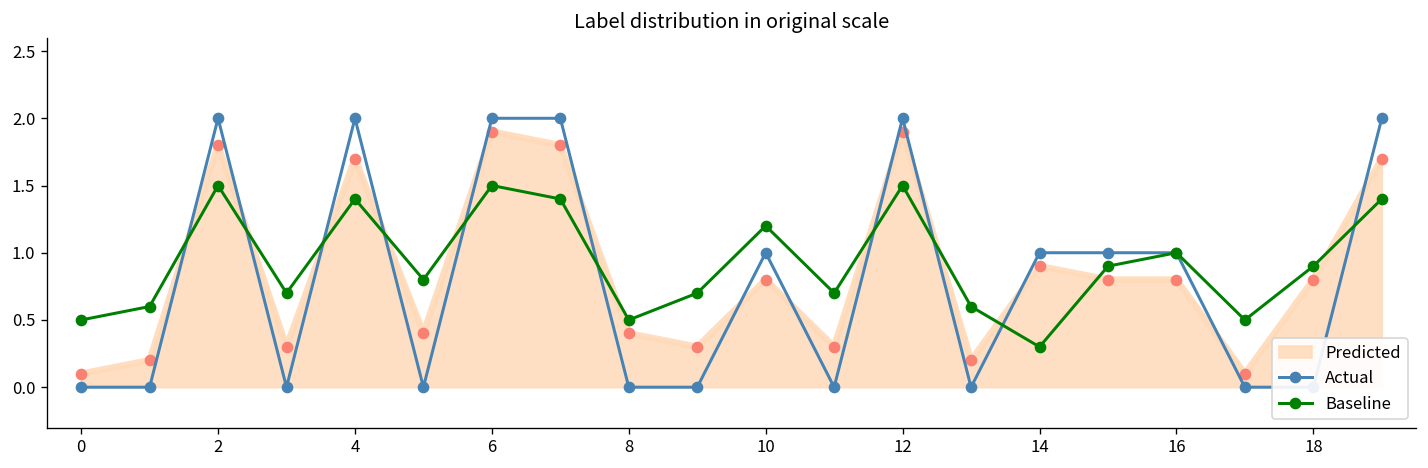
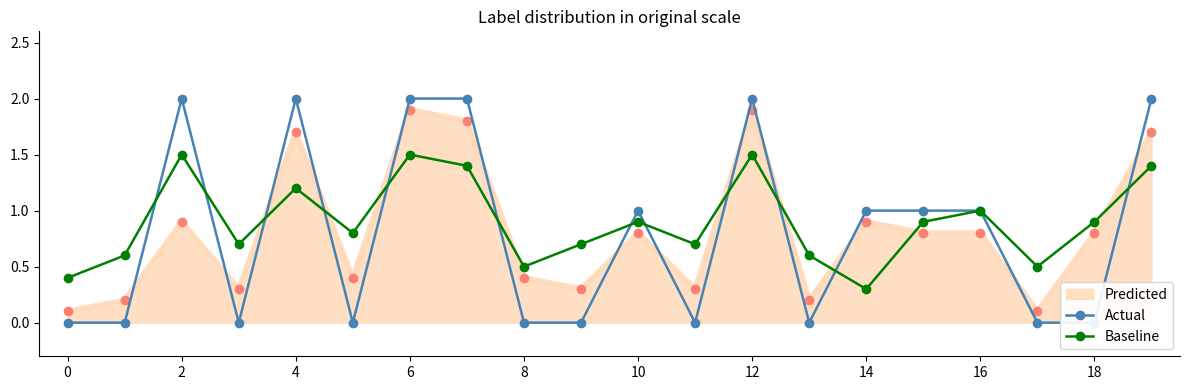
Baseline, 0: 0.5 -> 0.4
Predicted, 2: 1.8 -> 0.9
Baseline, 4: 1.4 -> 1.2
Baseline, 10: 1.2 -> 0.9
